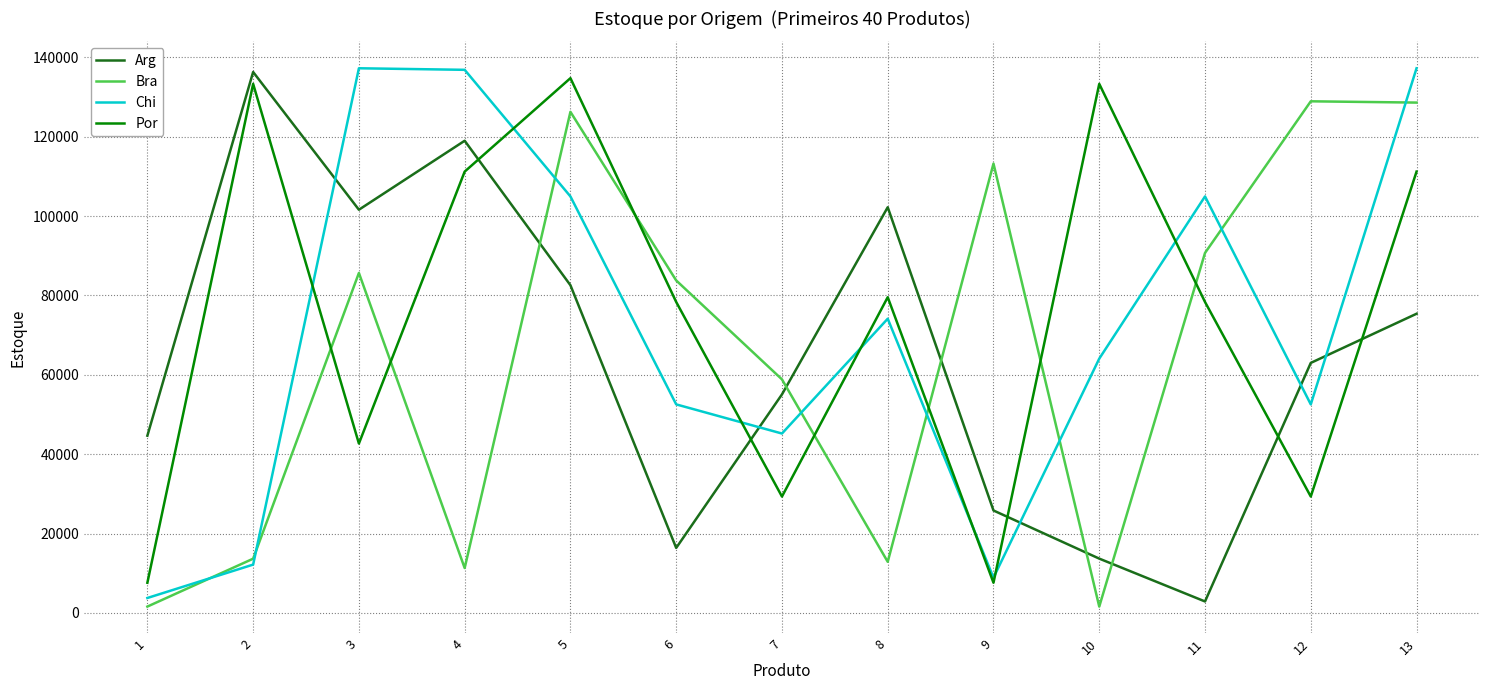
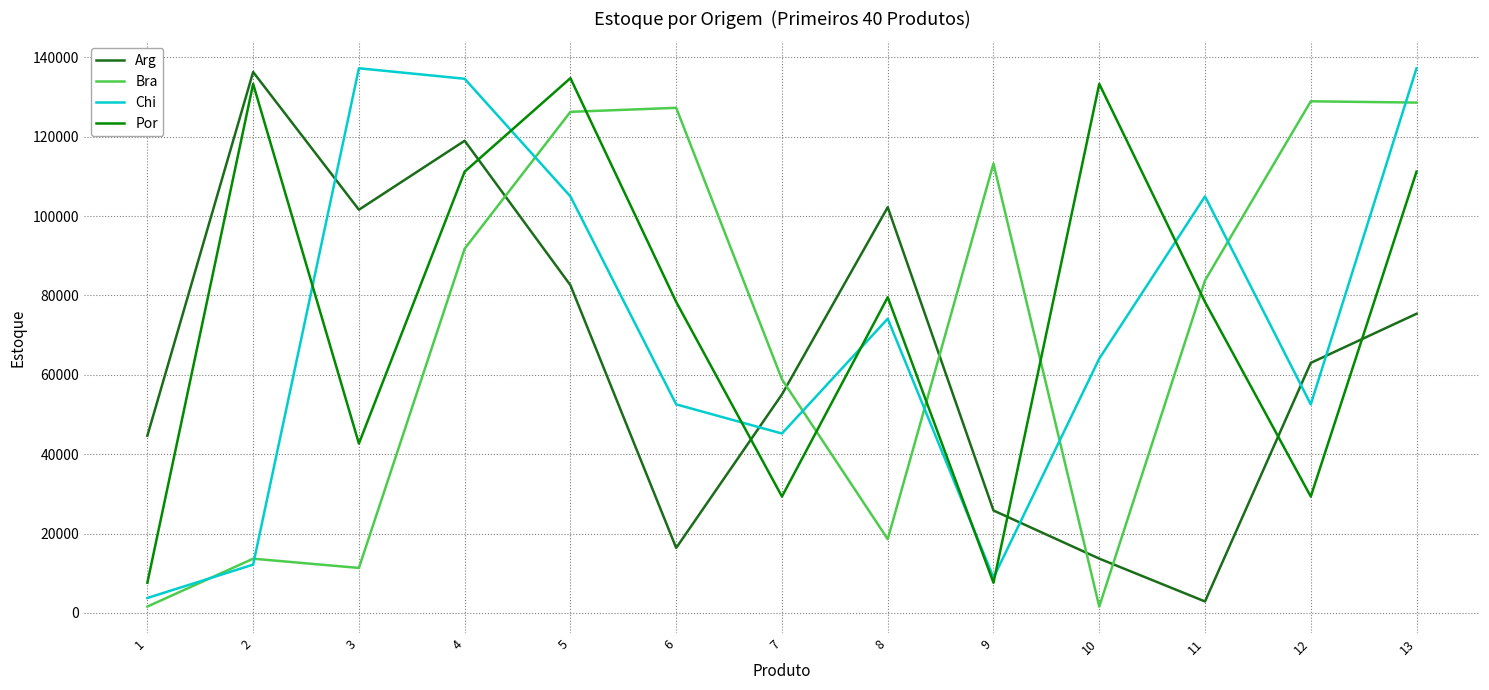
Bra, 3: 86000 -> 11000
Bra, 4: 11000 -> 92000
Chi, 4: 137000 -> 135000
Bra, 6: 84000 -> 127000
Bra, 8: 13000 -> 19000
Bra, 11: 91000 -> 84000
